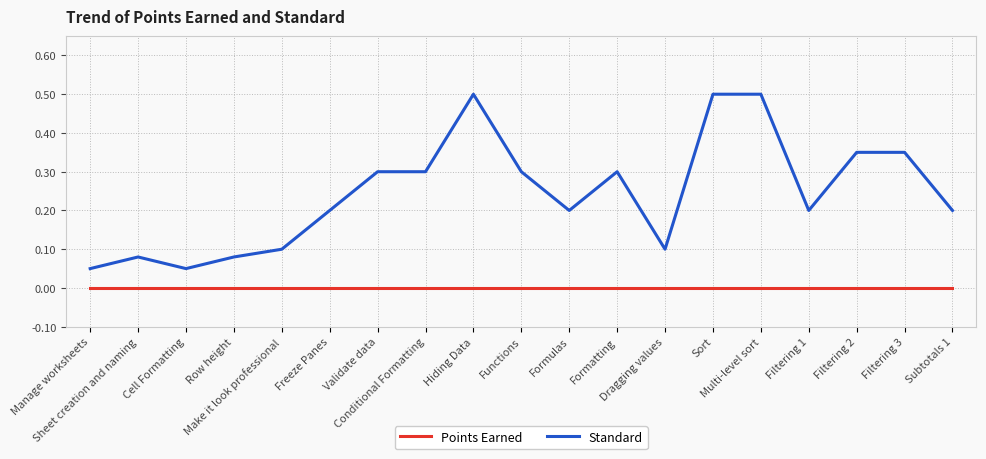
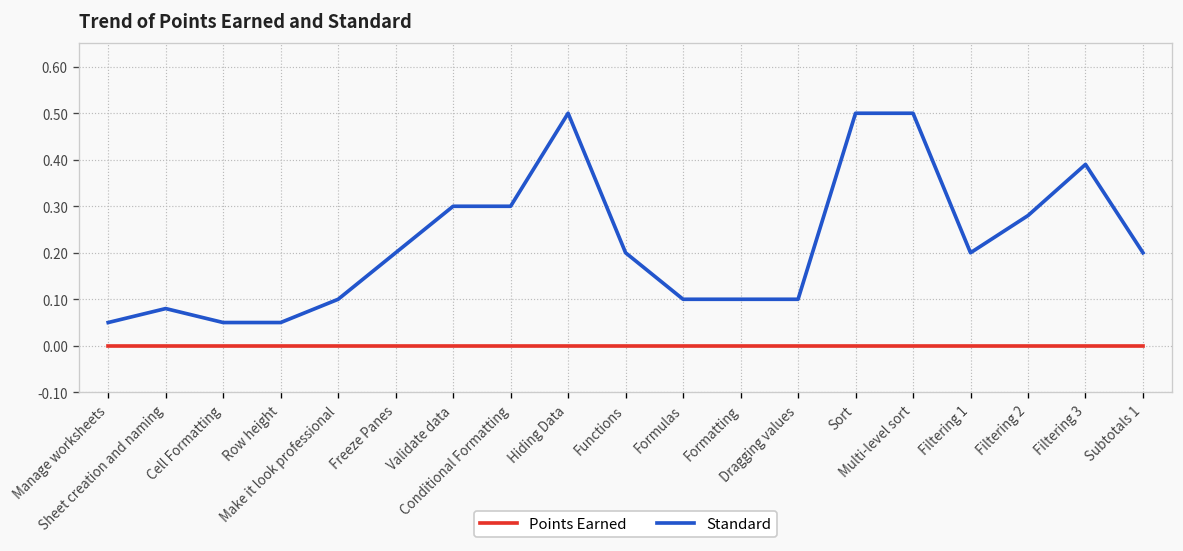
Standard, Row height: 0.08 -> 0.05
Standard, Functions: 0.3 -> 0.2
Standard, Formulas: 0.2 -> 0.1
Standard, Formatting: 0.3 -> 0.1
Standard, Filtering 2: 0.35 -> 0.28
Standard, Filtering 3: 0.35 -> 0.39
